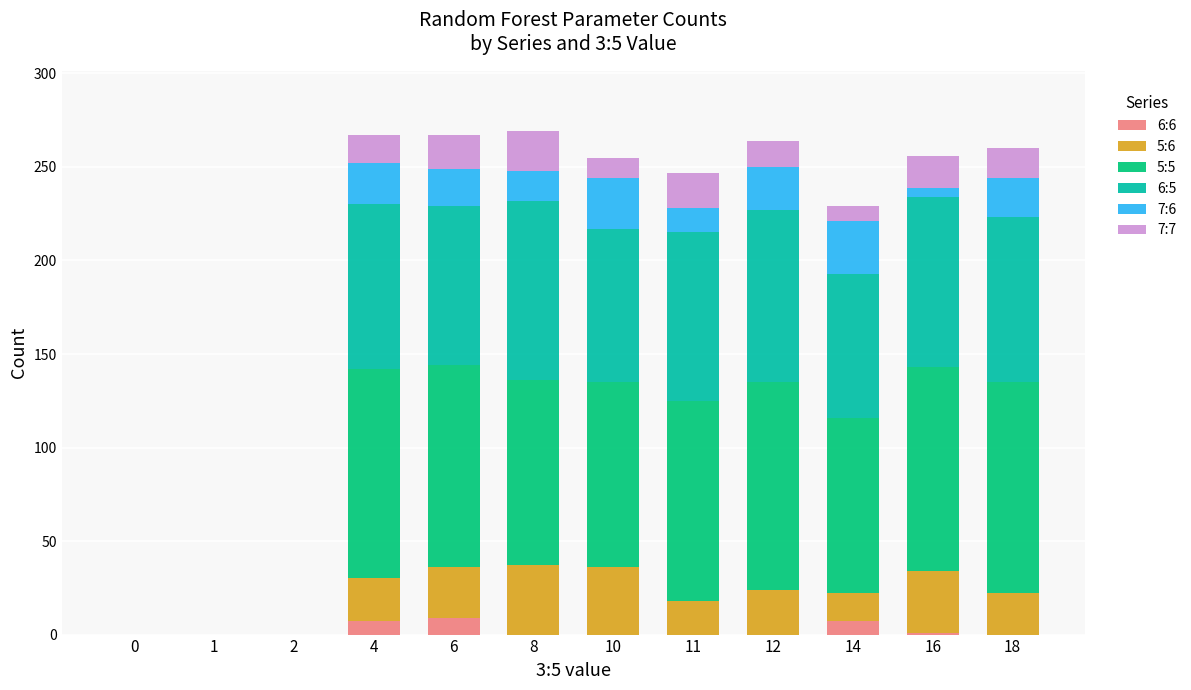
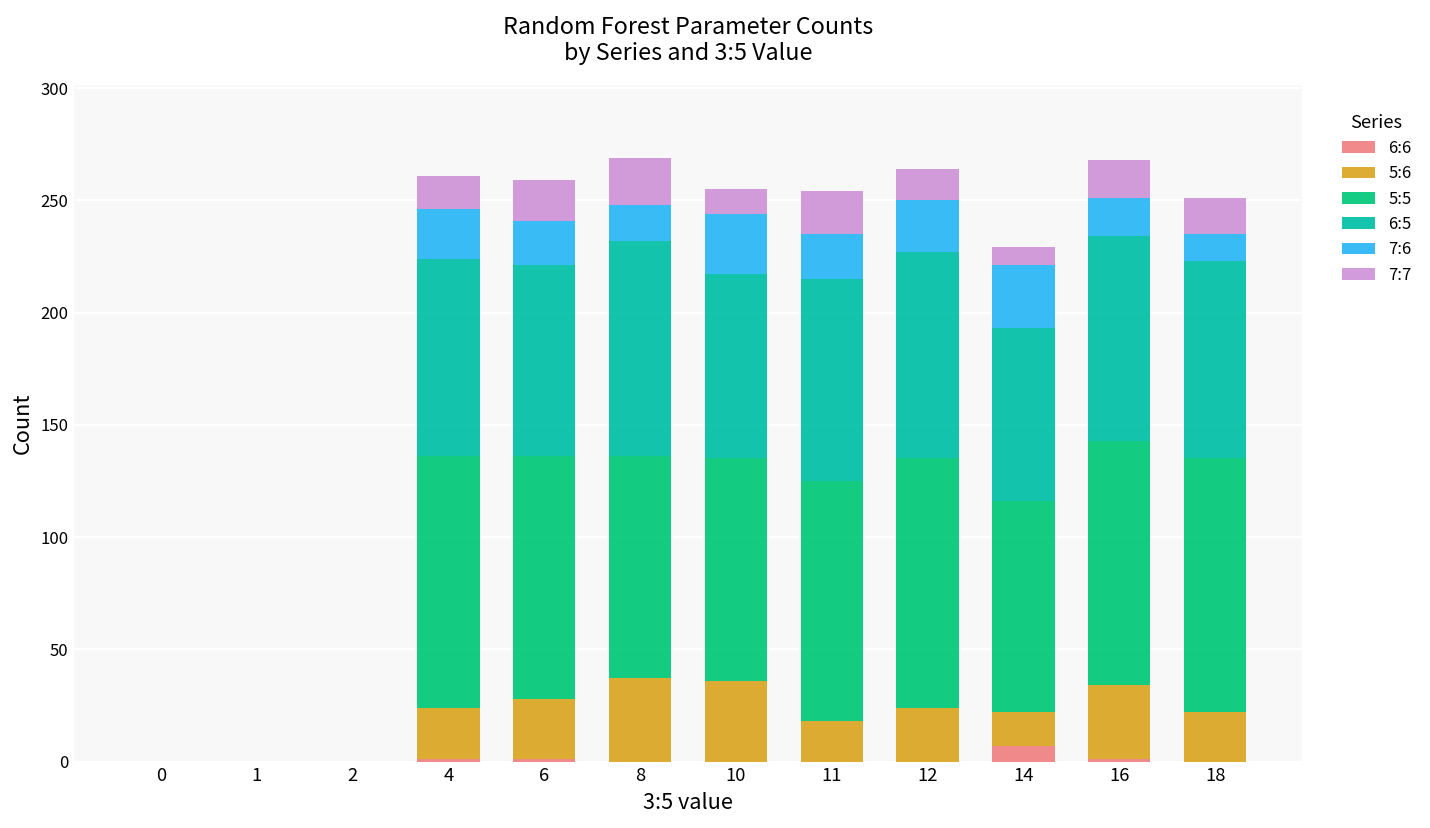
6:6, 4: 7 -> 1
6:6, 6: 9 -> 1
7:6, 11: 13 -> 20
7:6, 16: 5 -> 17
7:6, 18: 21 -> 12
